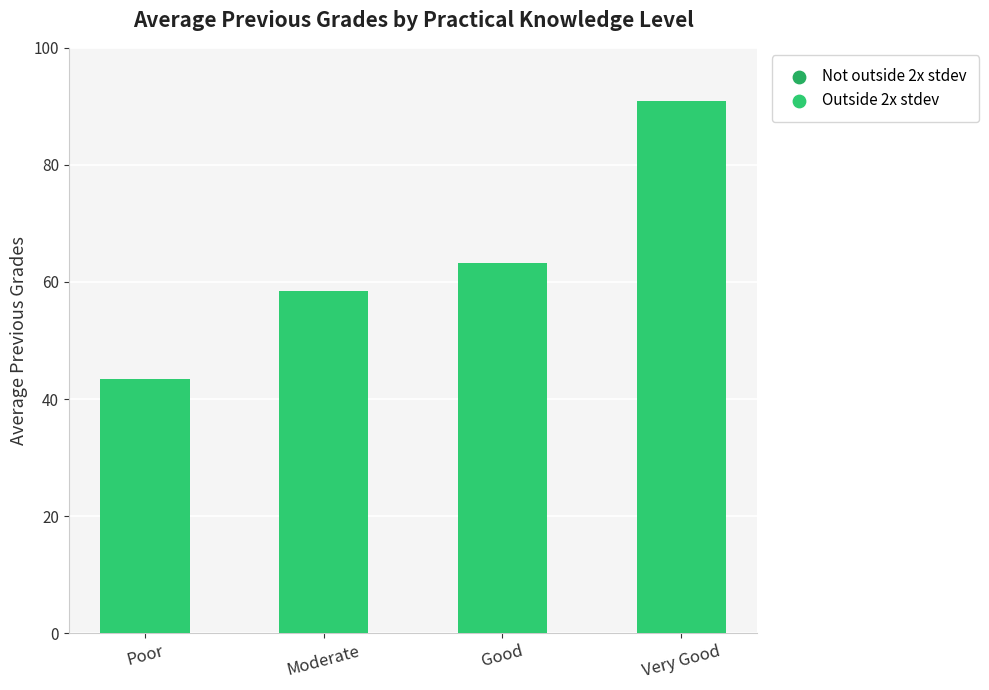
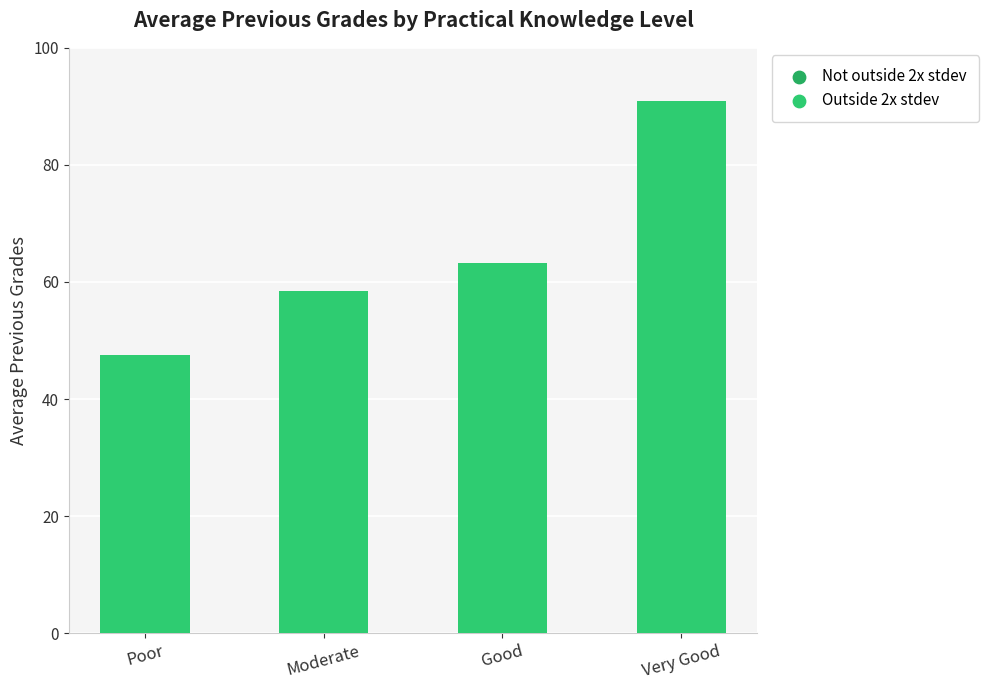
Poor: 43 -> 48
